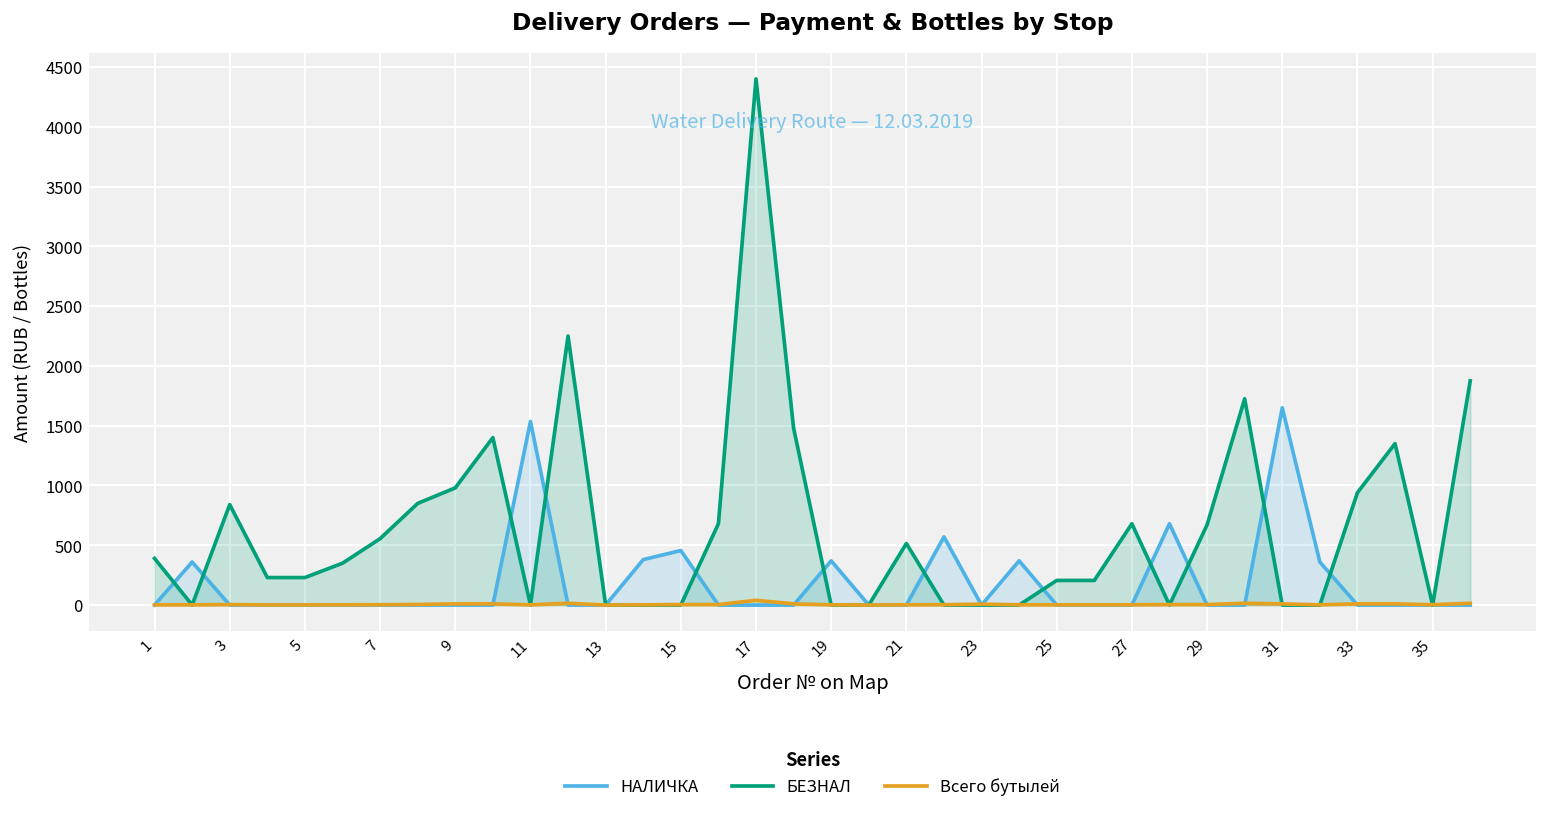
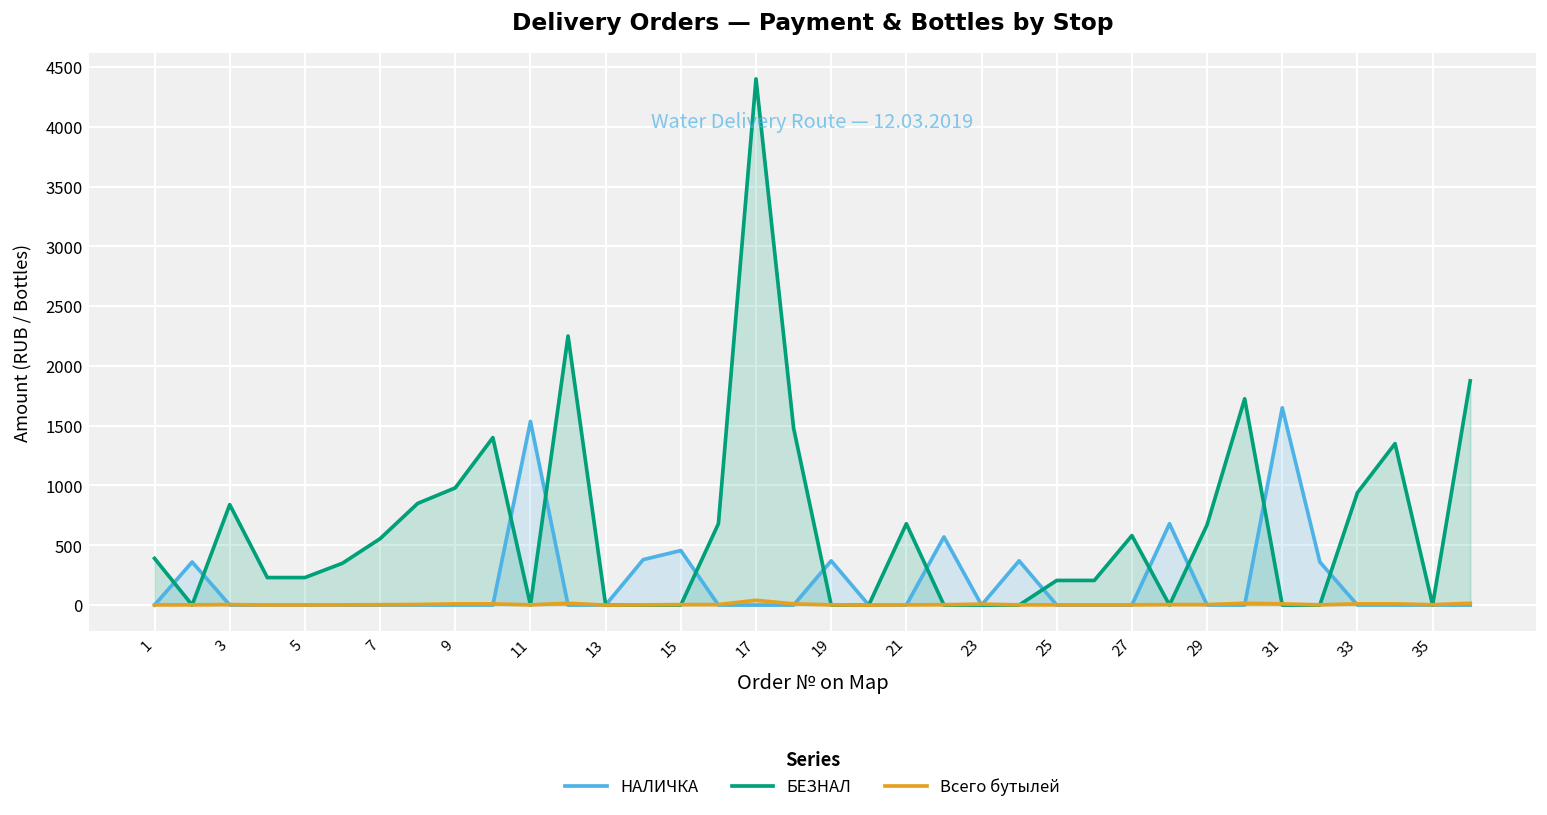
БЕЗНАЛ, 21: 500 -> 700
БЕЗНАЛ, 27: 700 -> 600
